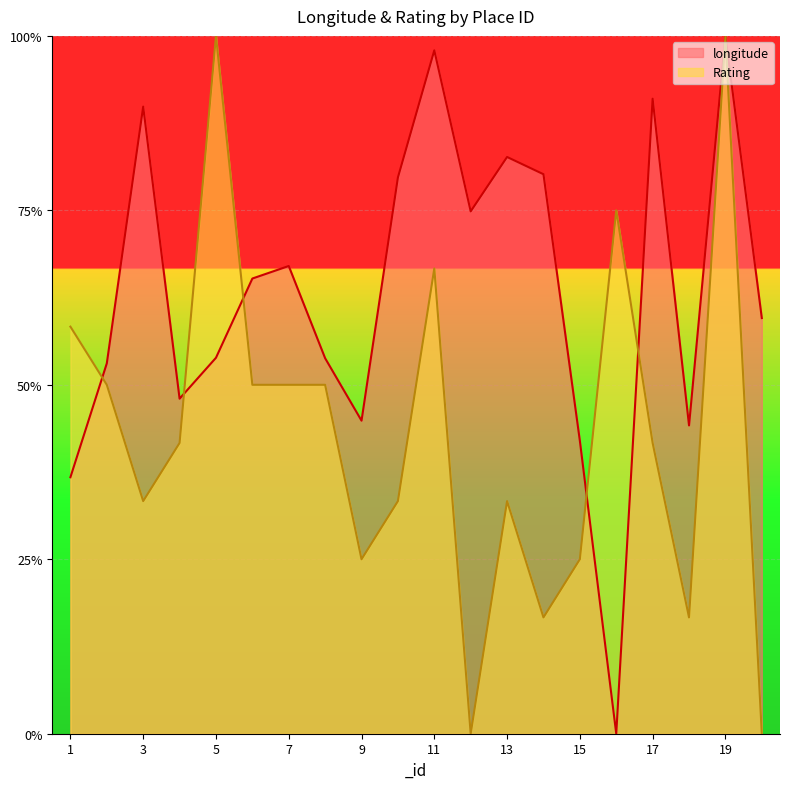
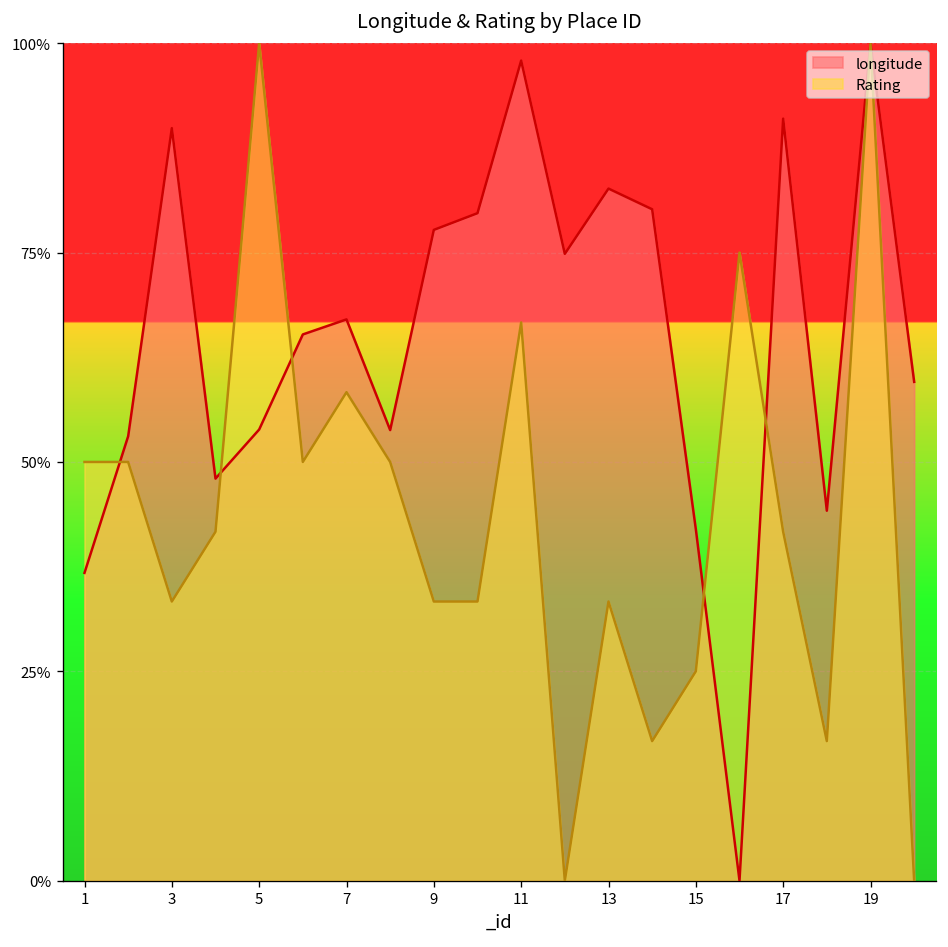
Rating, 1: 58% -> 50%
Rating, 7: 50% -> 58%
longitude, 9: 45% -> 78%
Rating, 9: 25% -> 33%
